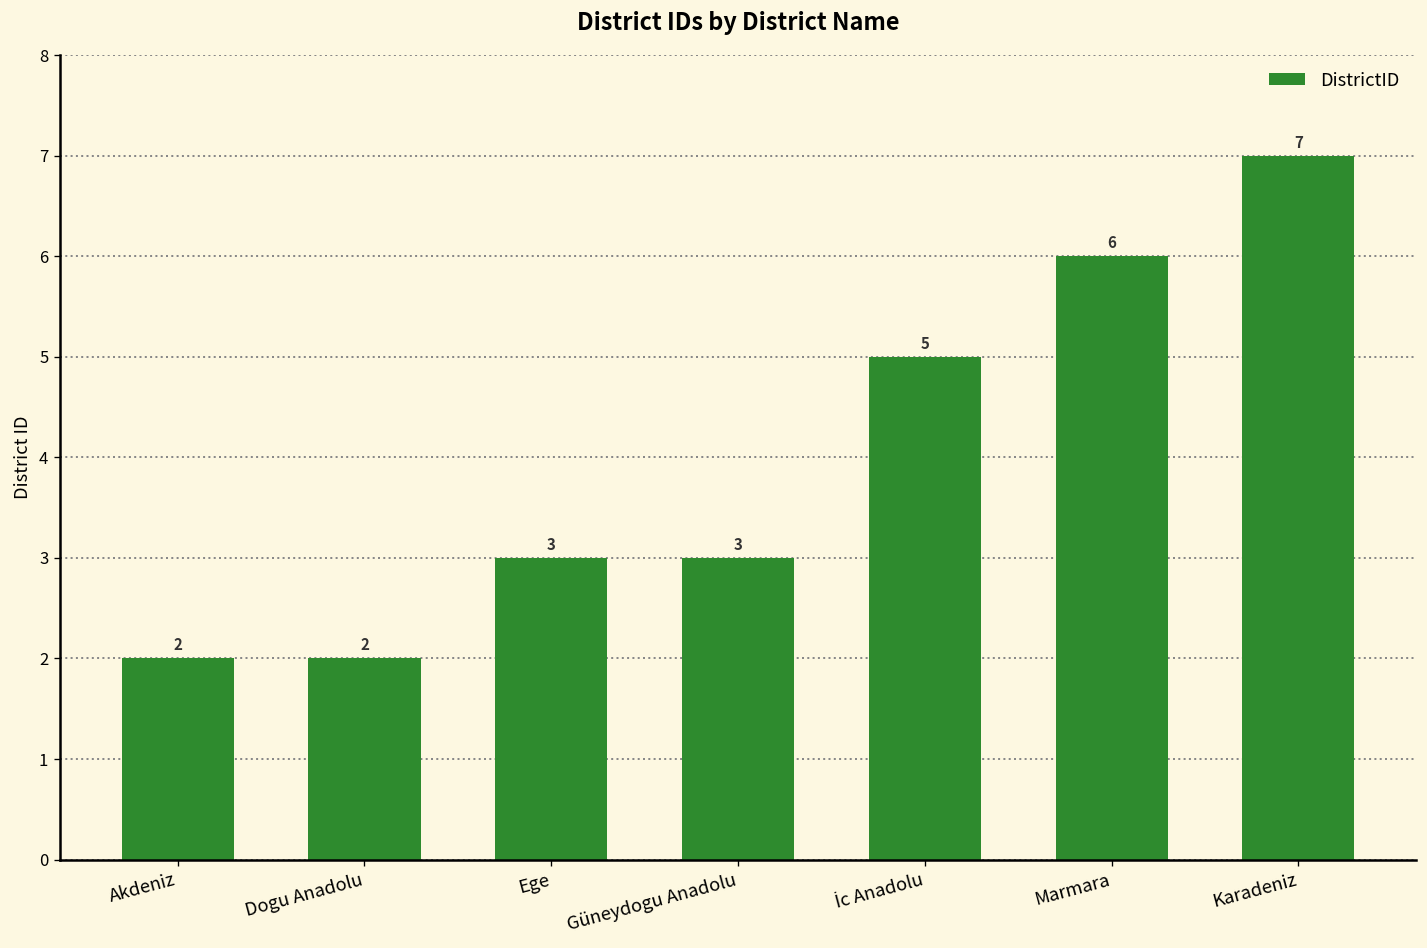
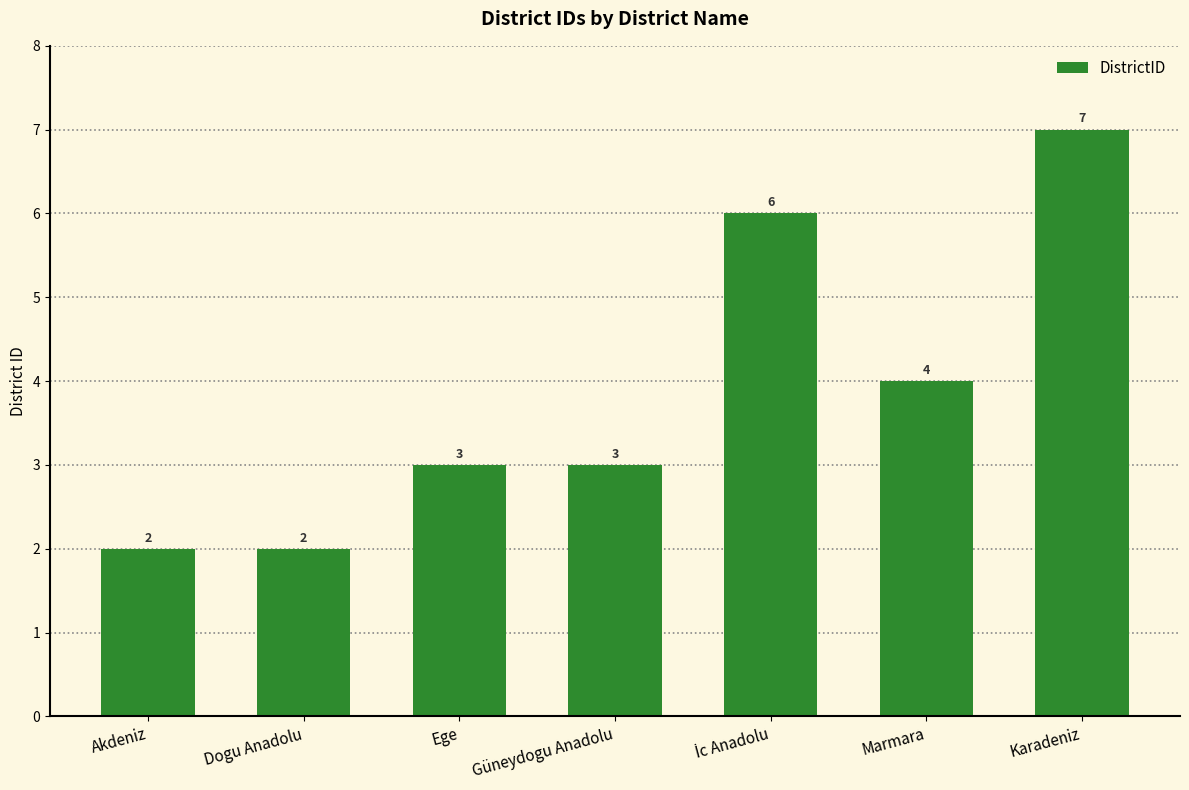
İc Anadolu: 5 -> 6
Marmara: 6 -> 4
